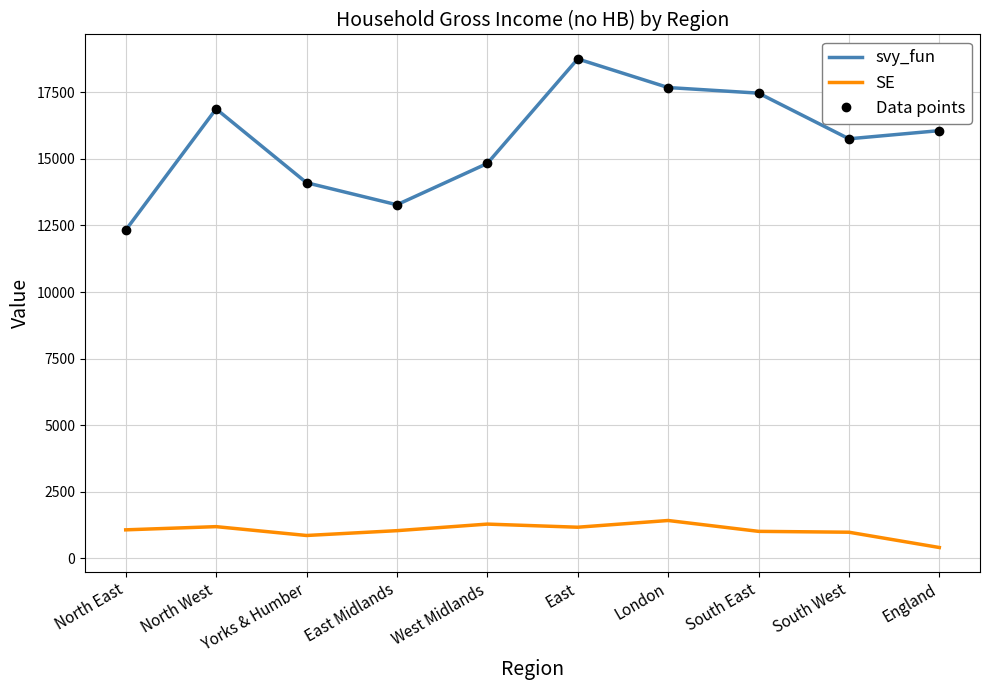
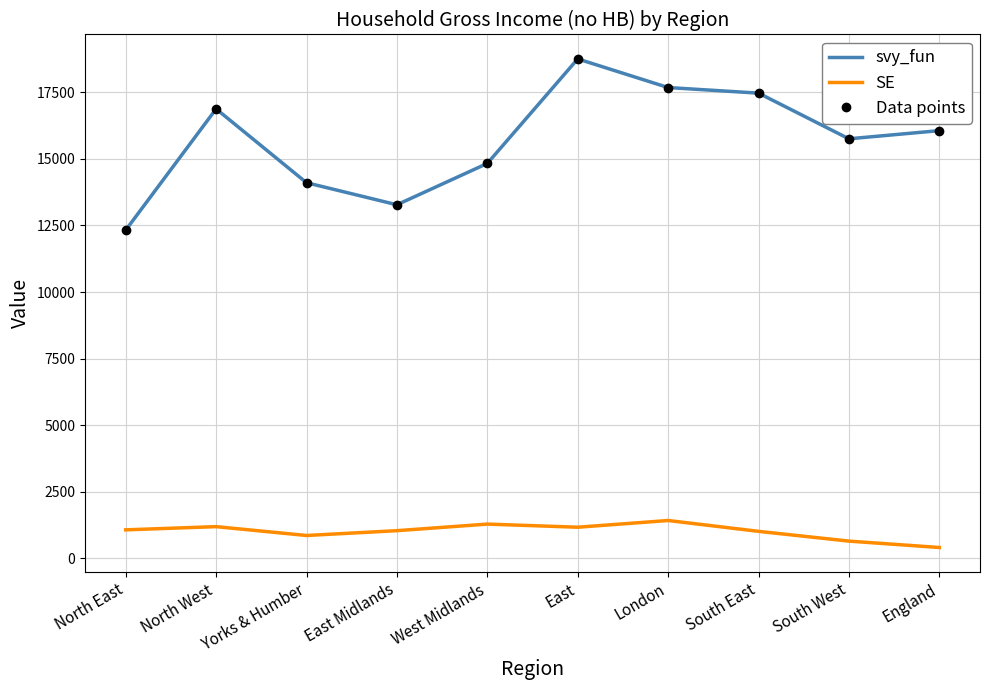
SE, South West: 1000 -> 600
